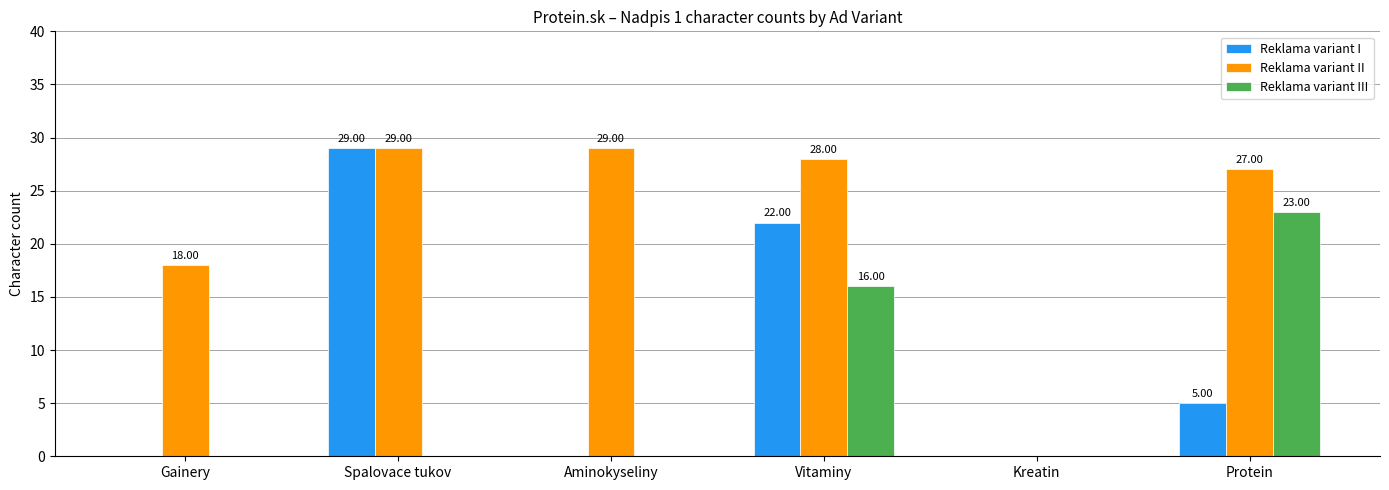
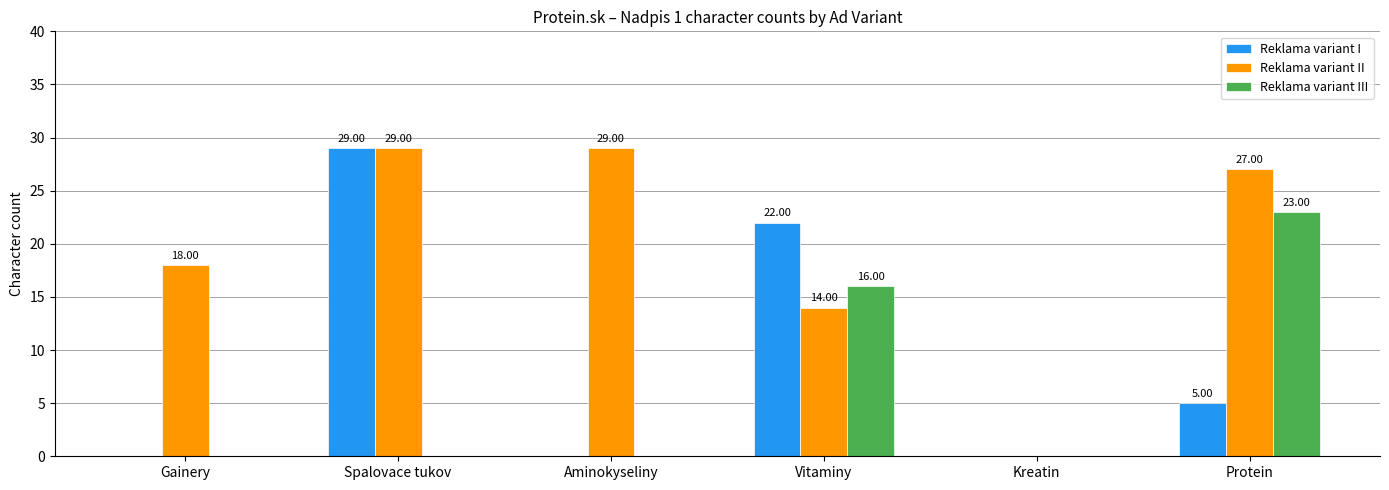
Reklama variant II, Vitaminy: 28.00 -> 14.00
